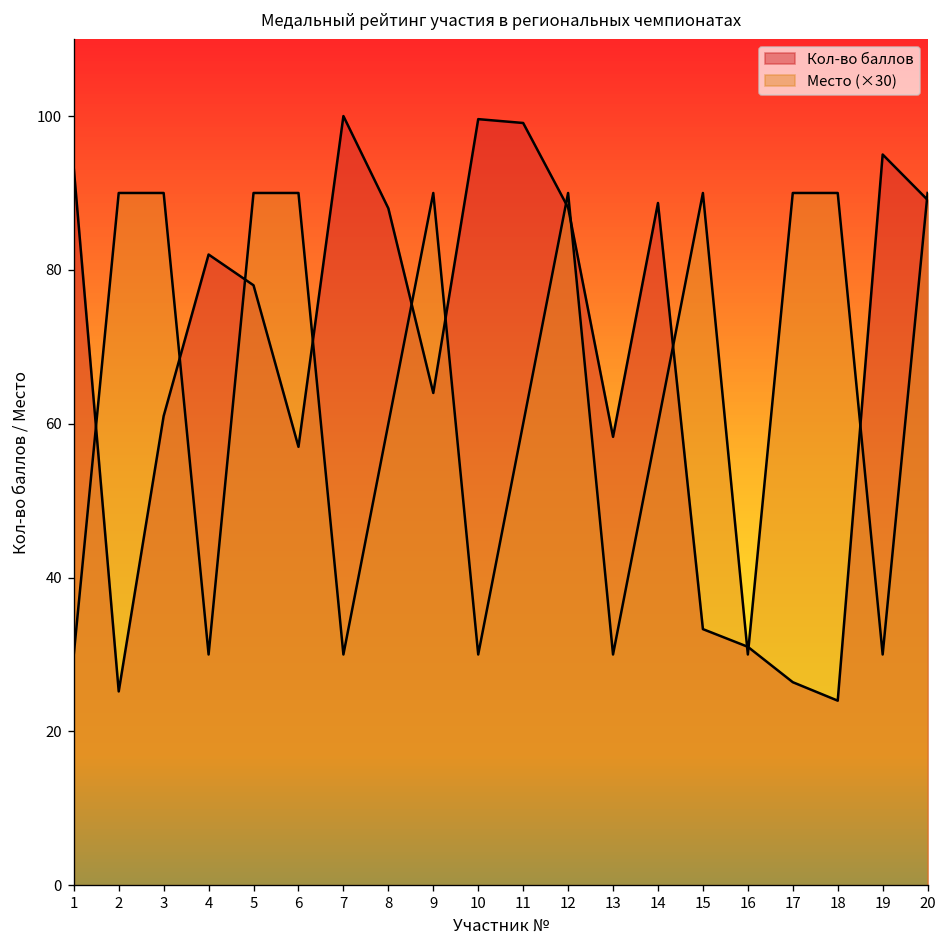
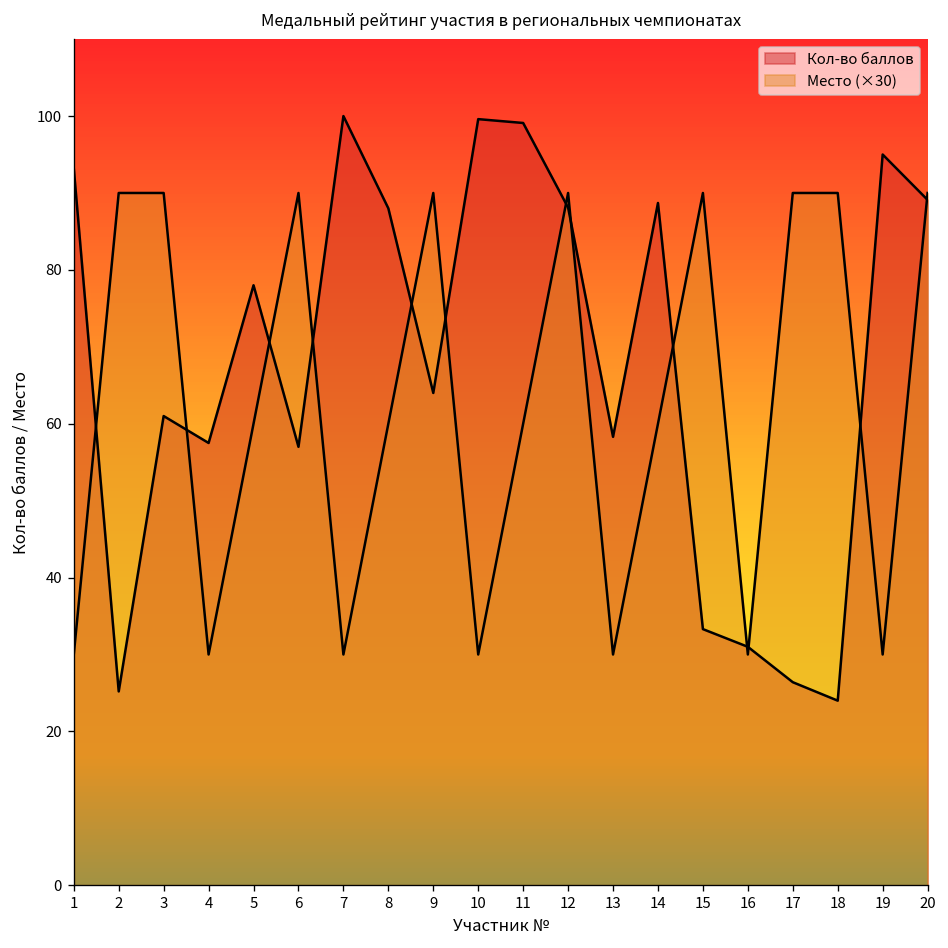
Кол-во баллов, 4: 82 -> 58
Место (×30), 5: 90 -> 60
